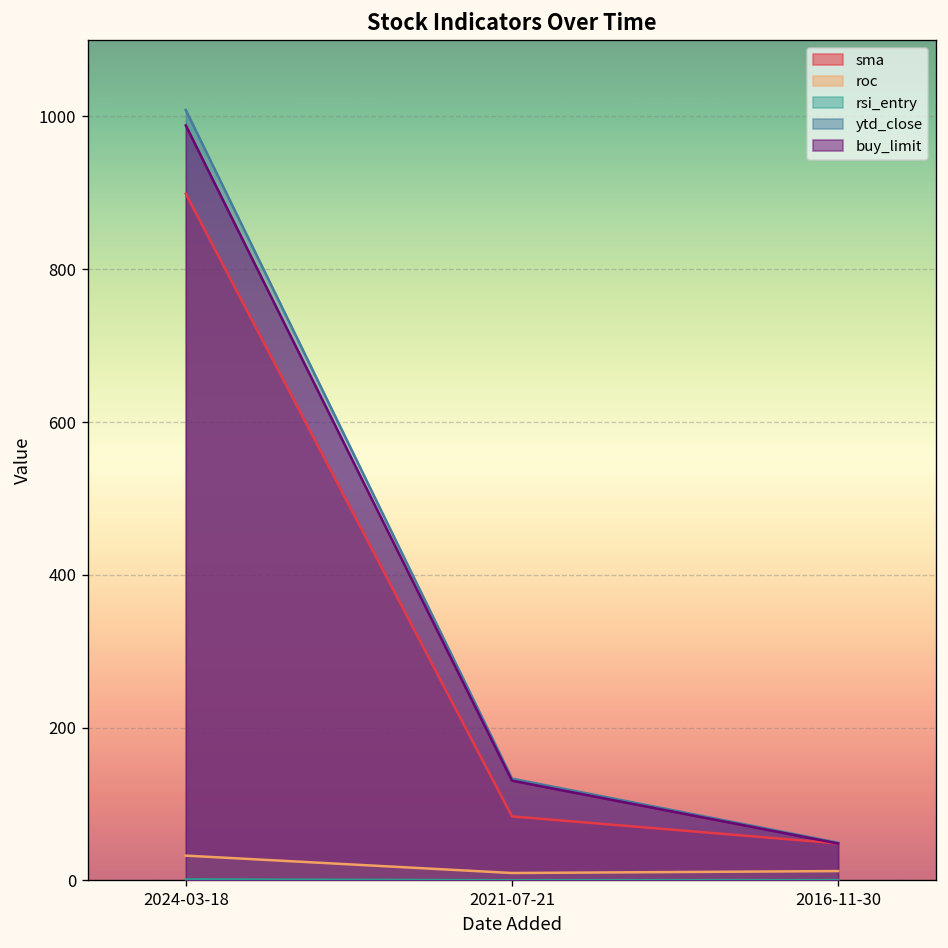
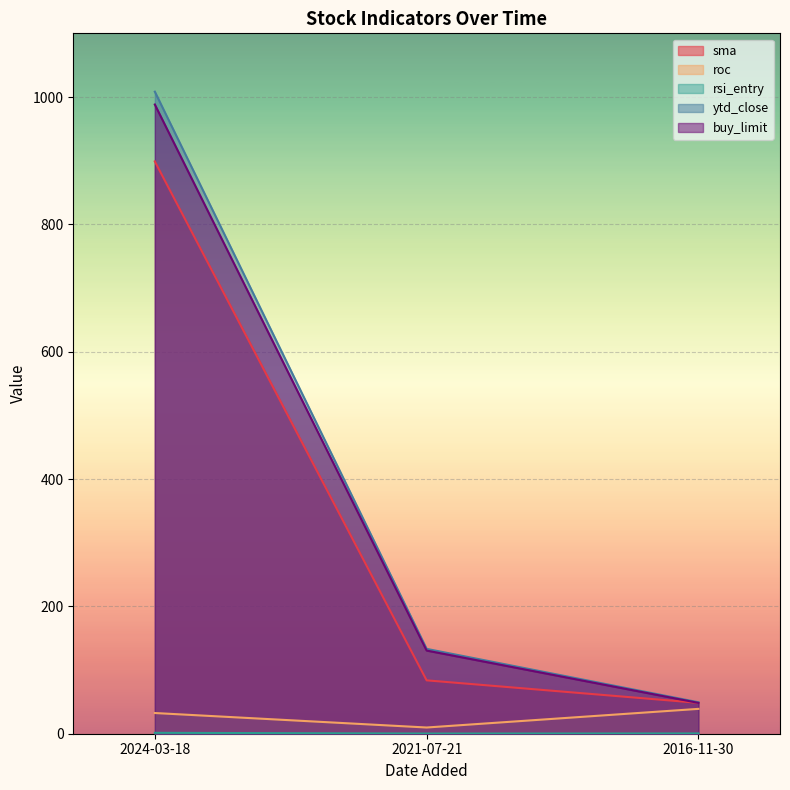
roc, 2016-11-30: 10 -> 40
